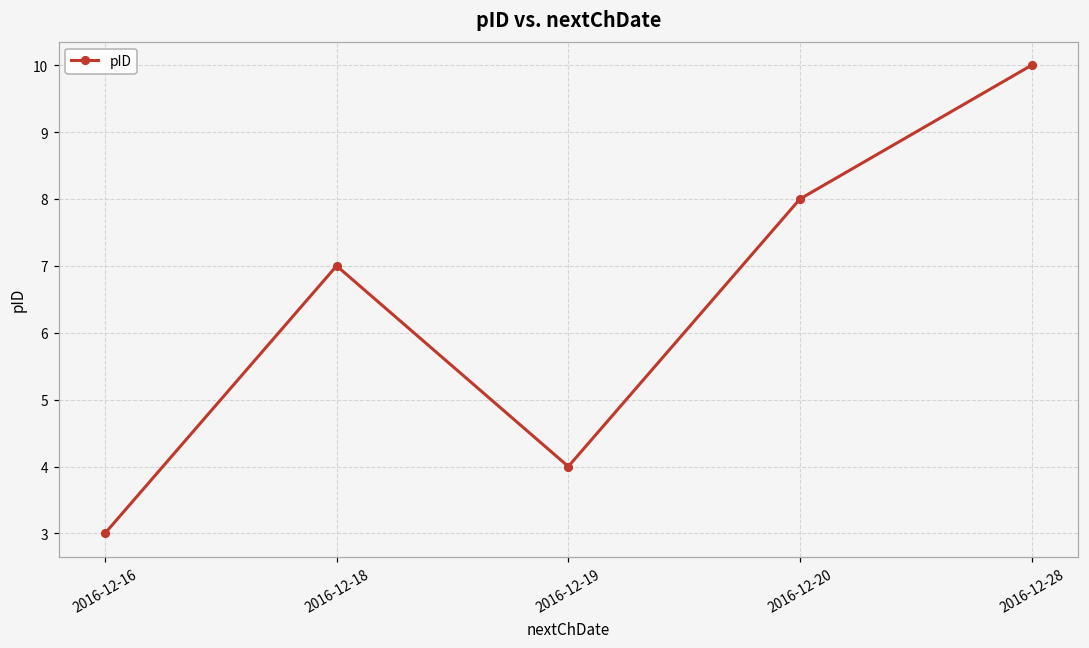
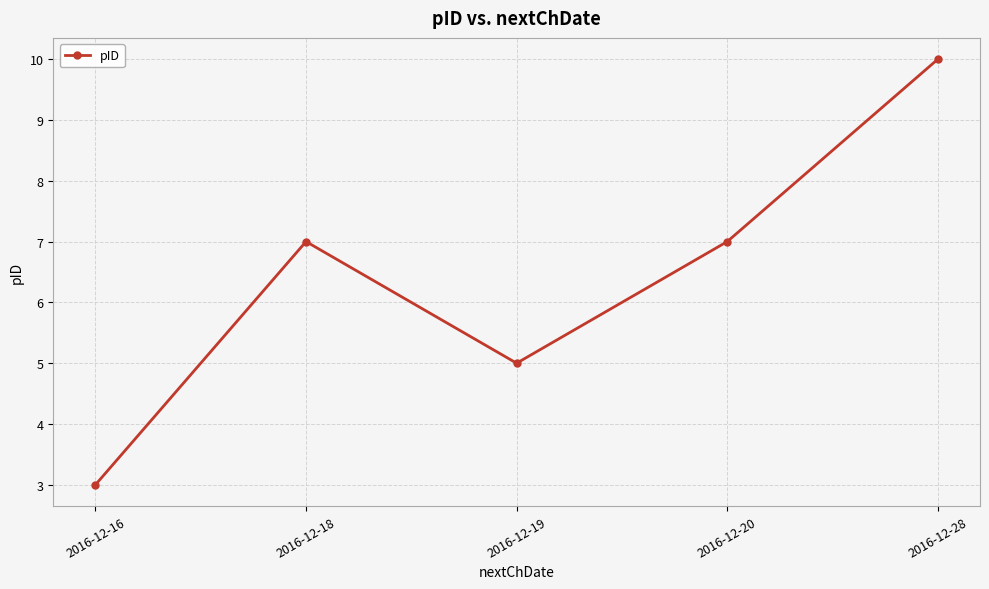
2016-12-19: 4 -> 5
2016-12-20: 8 -> 7
